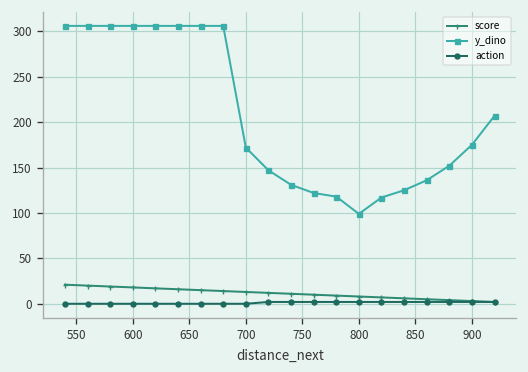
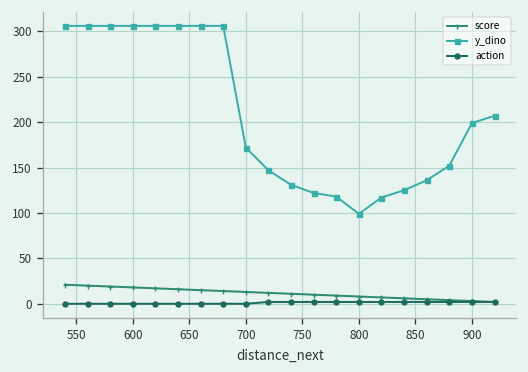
y_dino, 900: 180 -> 200
